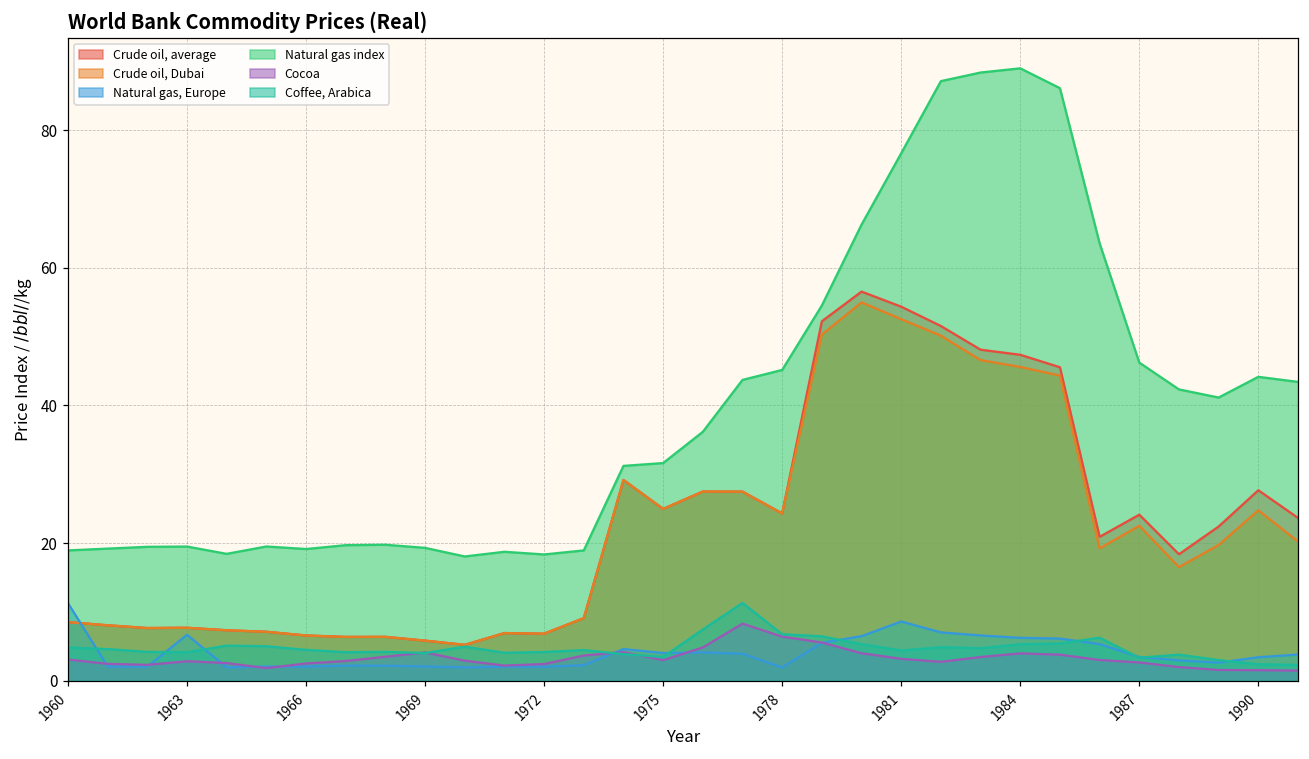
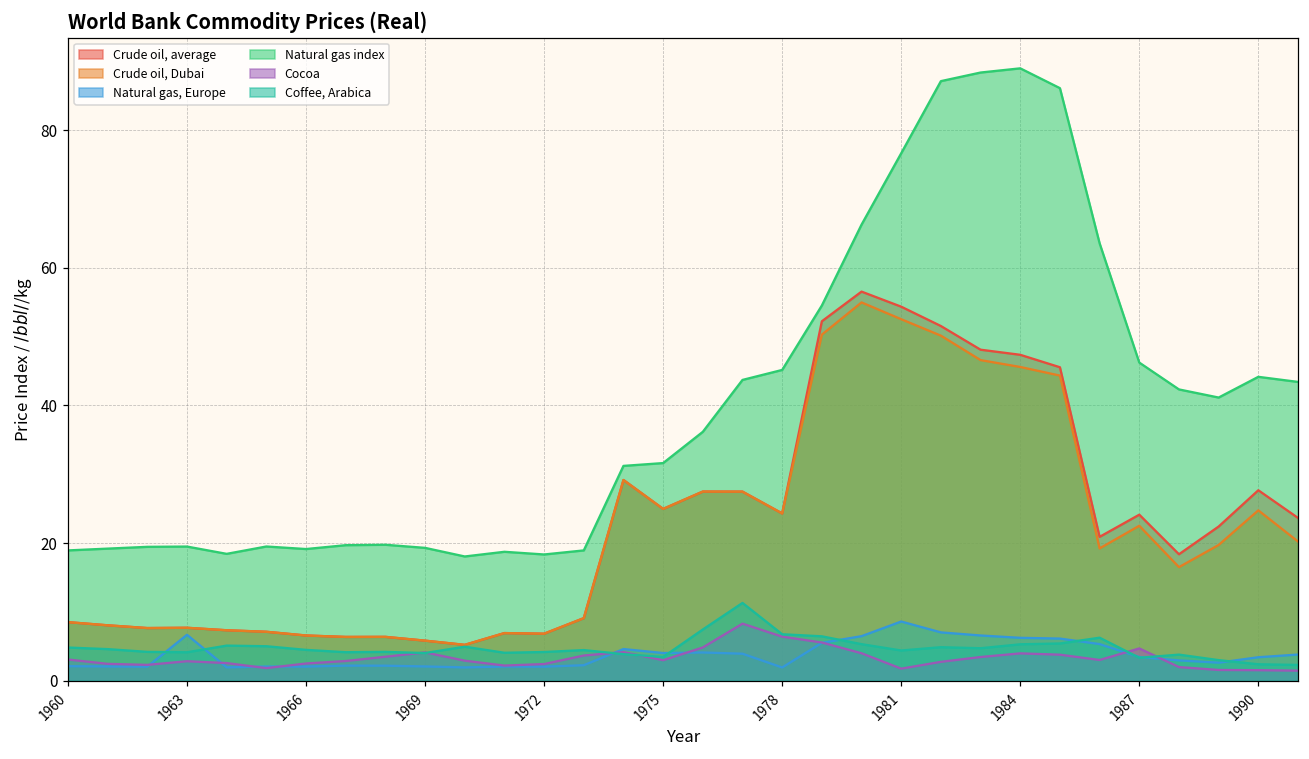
Natural gas, Europe, 1960: 11 -> 2
Cocoa, 1981: 3 -> 2
Cocoa, 1987: 3 -> 5
